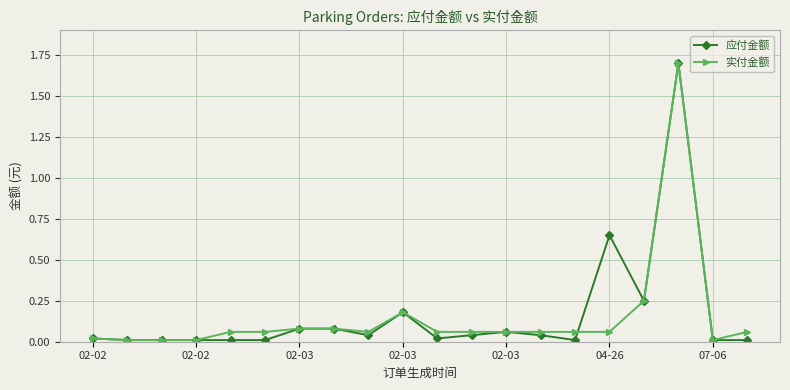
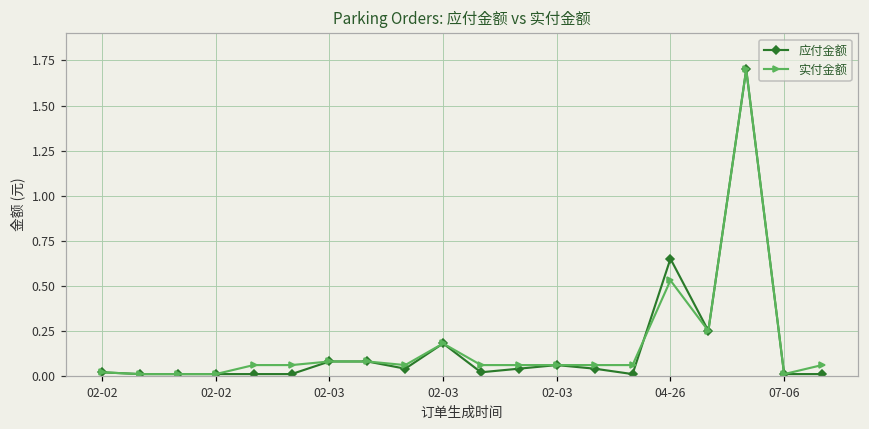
实付金额, 04-26: 0.06 -> 0.53
